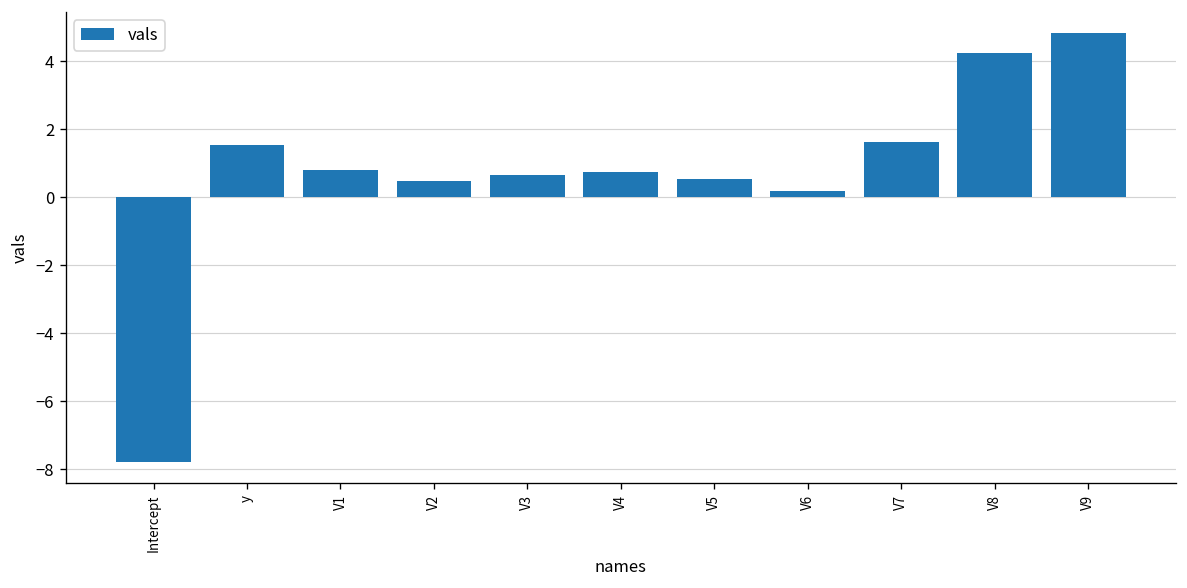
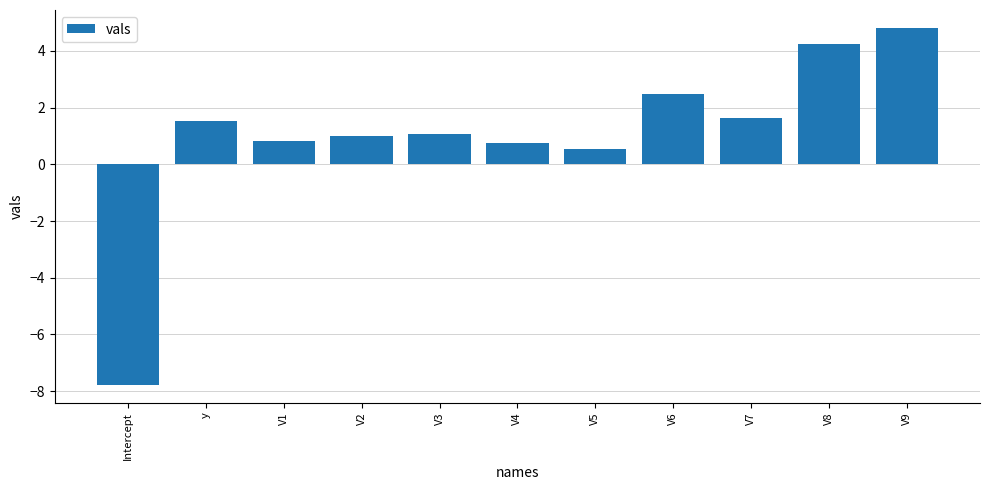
V2: 0.5 -> 1.0
V3: 0.7 -> 1.1
V6: 0.2 -> 2.5
